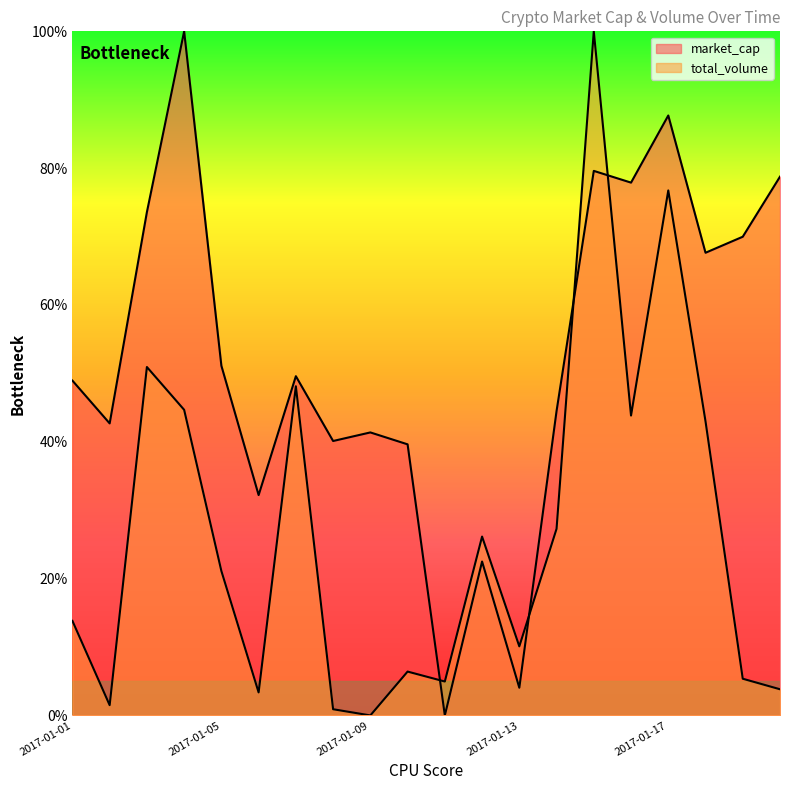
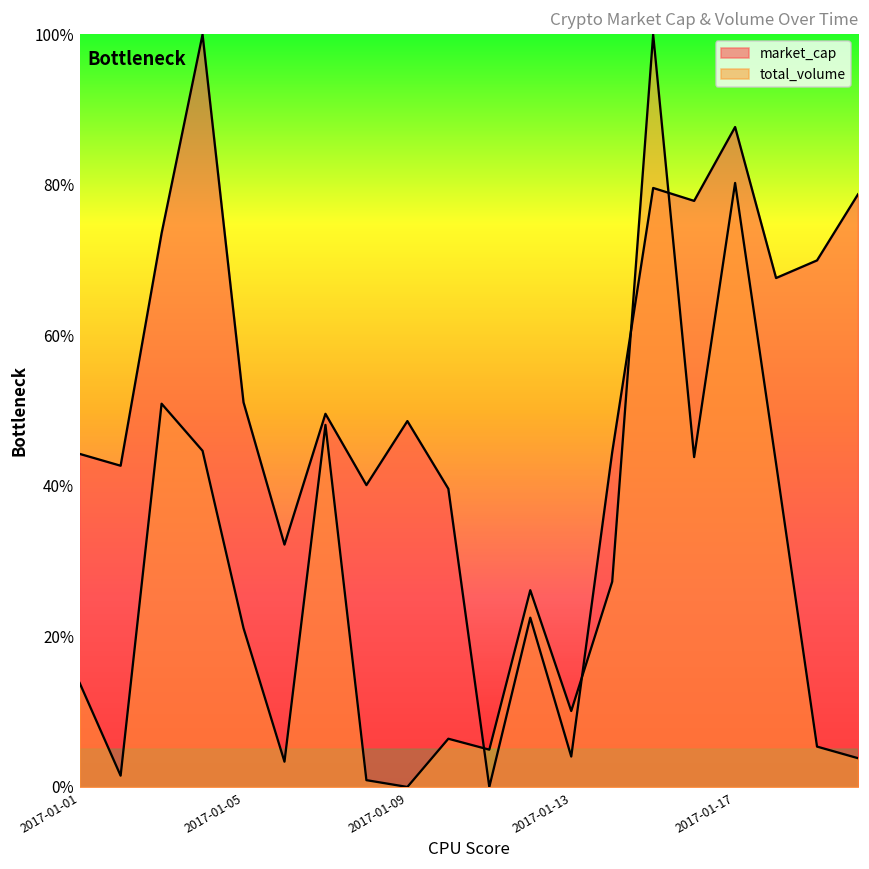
market_cap, 2017-01-01: 49% -> 44%
market_cap, 2017-01-09: 41% -> 49%
total_volume, 2017-01-17: 77% -> 80%
